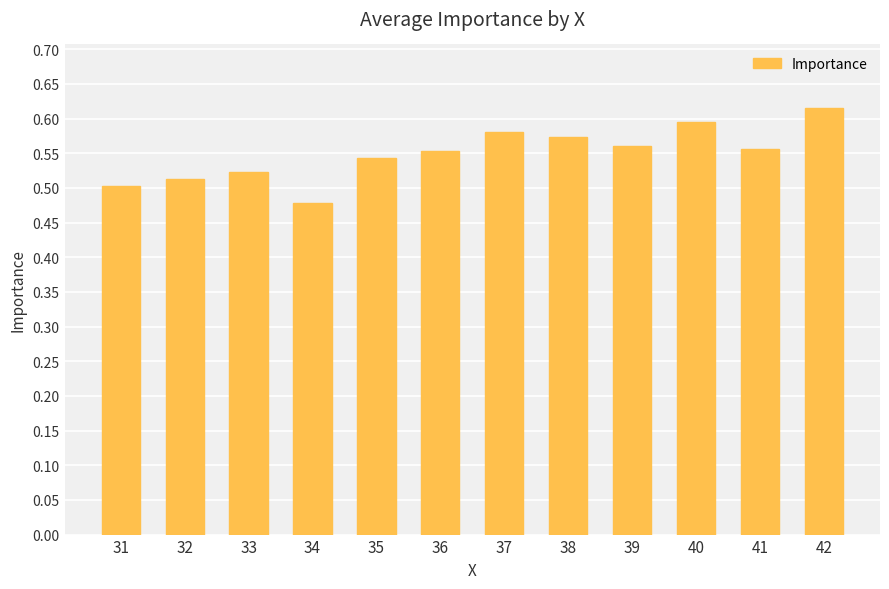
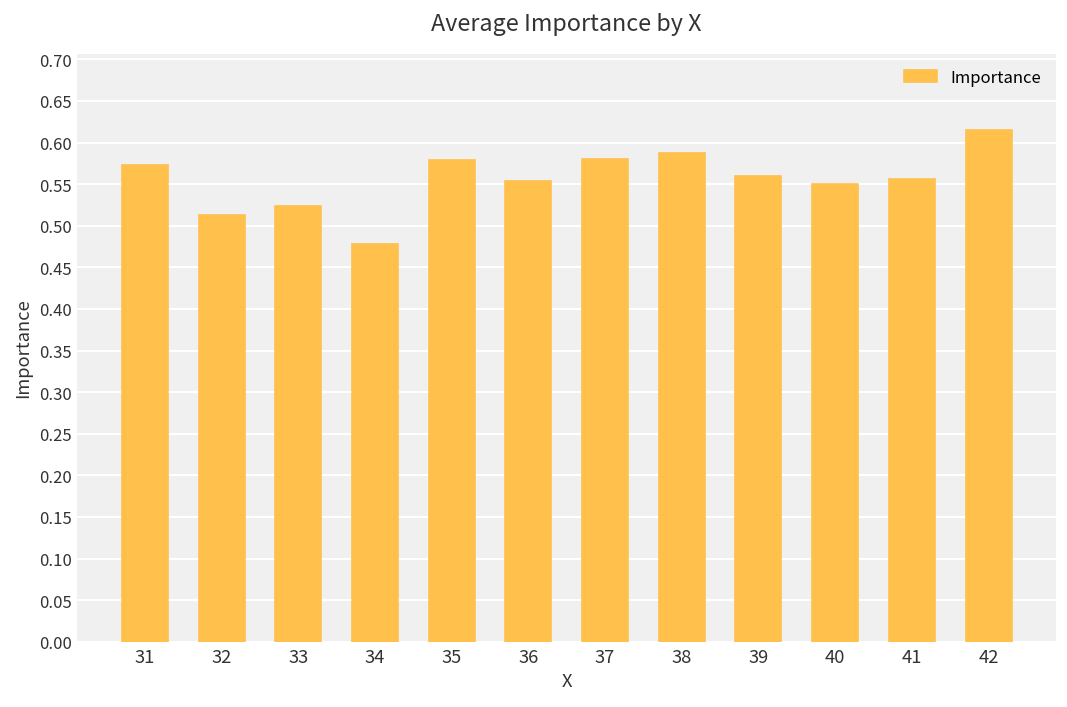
31: 0.50 -> 0.57
35: 0.54 -> 0.58
38: 0.57 -> 0.59
40: 0.59 -> 0.55
